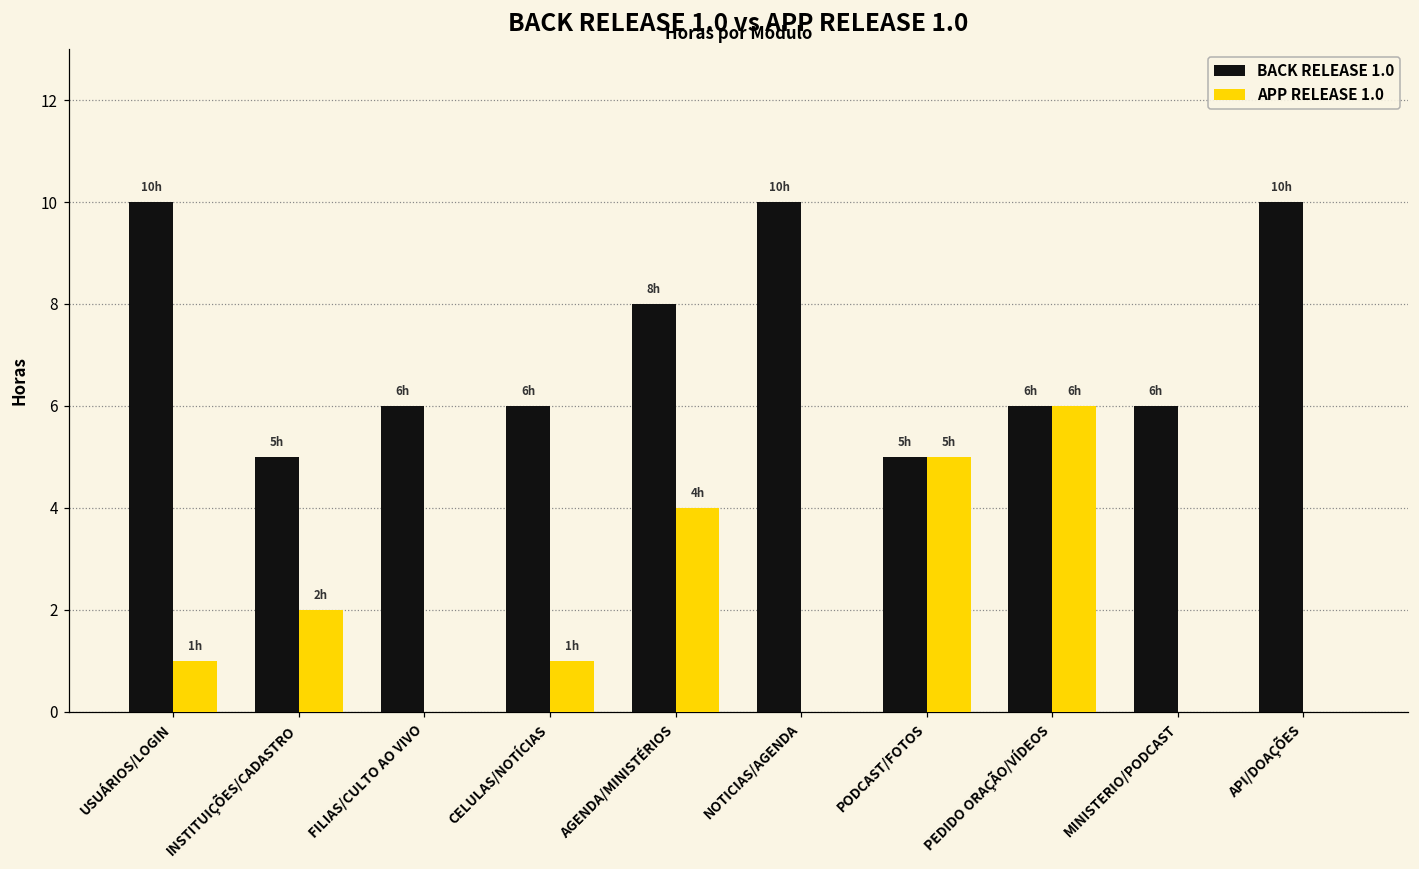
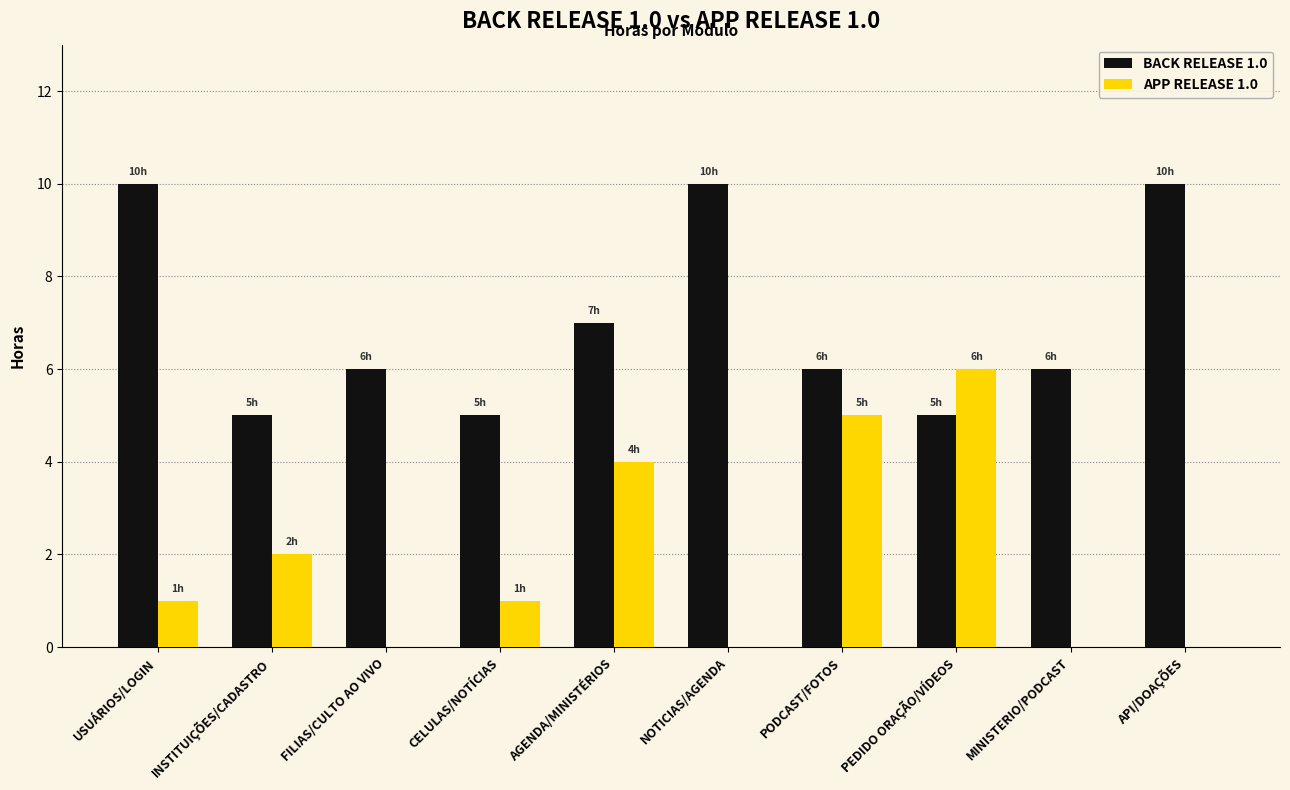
BACK RELEASE 1.0, CELULAS/NOTÍCIAS: 6h -> 5h
BACK RELEASE 1.0, AGENDA/MINISTÉRIOS: 8h -> 7h
BACK RELEASE 1.0, PODCAST/FOTOS: 5h -> 6h
BACK RELEASE 1.0, PEDIDO ORAÇÃO/VÍDEOS: 6h -> 5h
